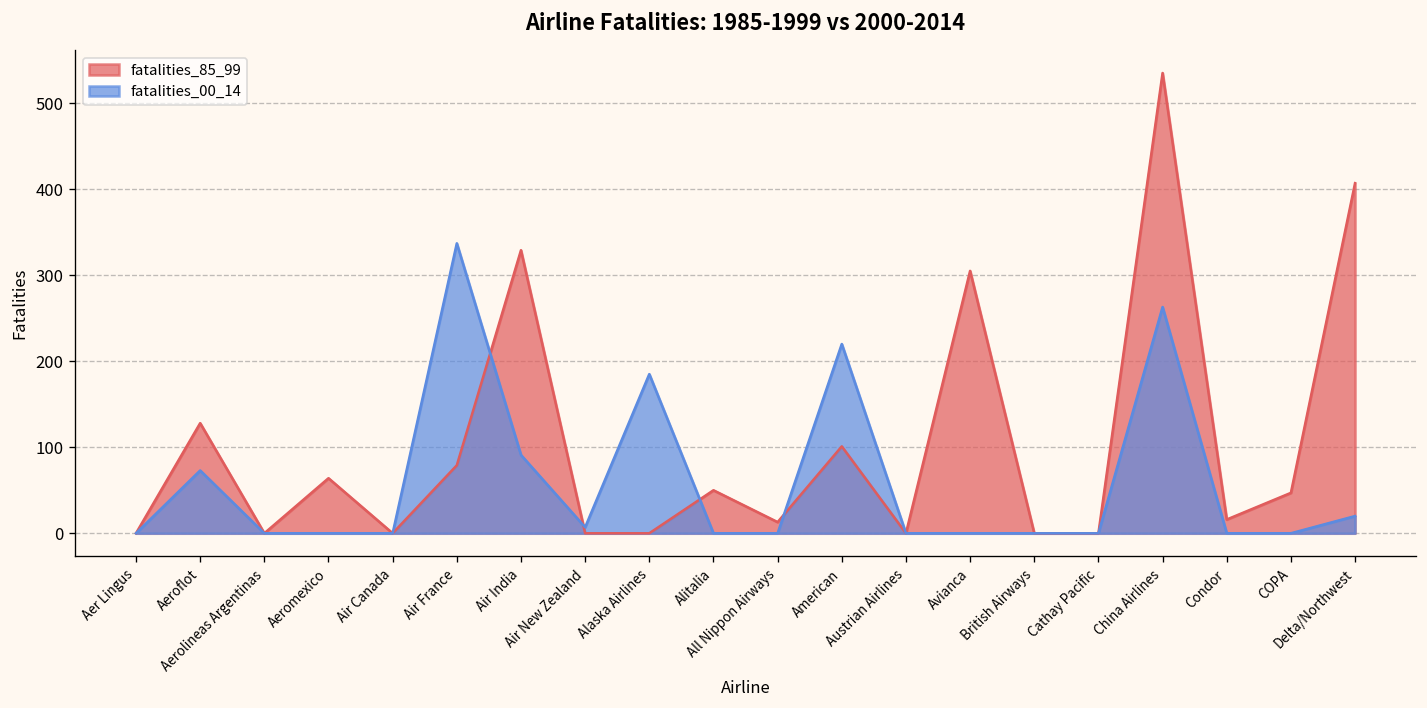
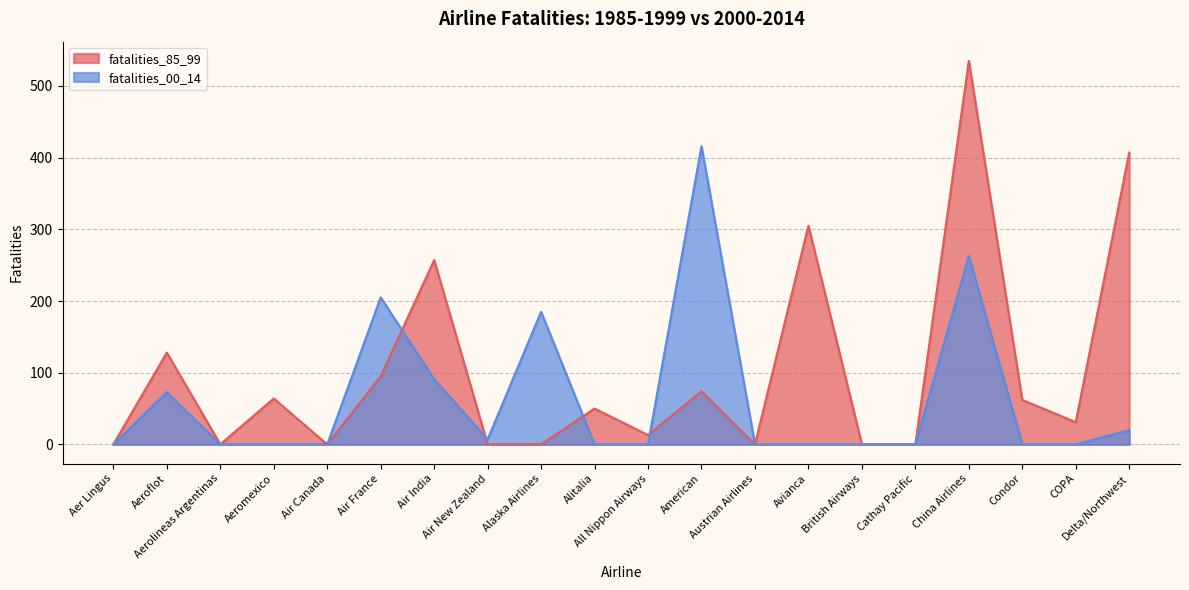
fatalities_85_99, Air France: 80 -> 100
fatalities_00_14, Air France: 340 -> 210
fatalities_85_99, Air India: 330 -> 260
fatalities_85_99, American: 100 -> 70
fatalities_00_14, American: 220 -> 420
fatalities_85_99, Condor: 20 -> 60
fatalities_85_99, COPA: 50 -> 30
